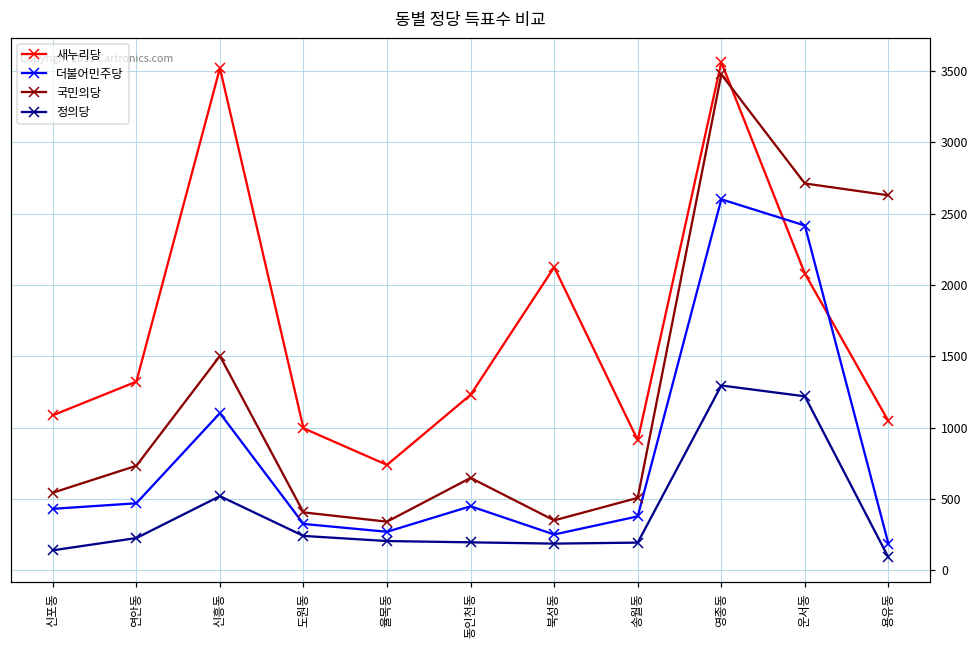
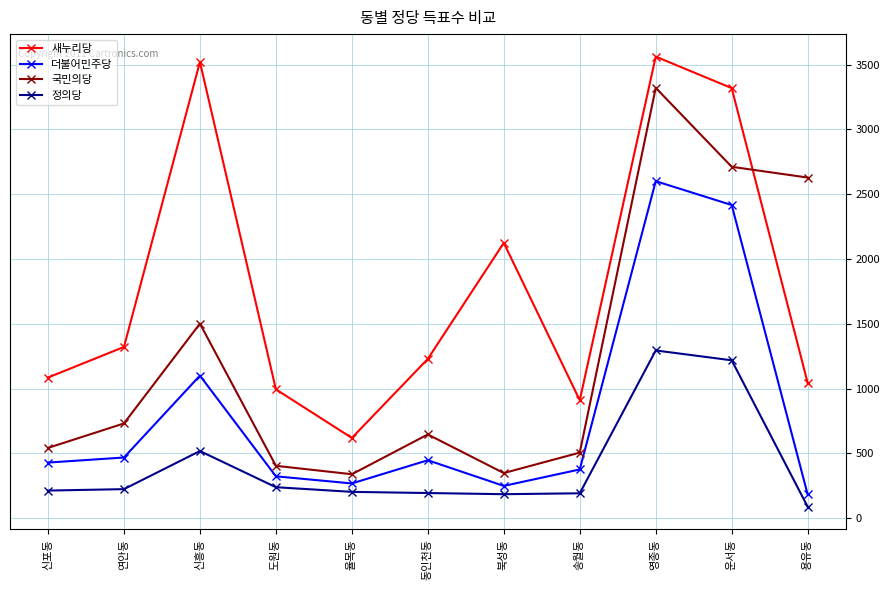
정의당, 신포동: 140 -> 210
새누리당, 율목동: 740 -> 620
국민의당, 영종동: 3480 -> 3320
새누리당, 운서동: 2080 -> 3320
